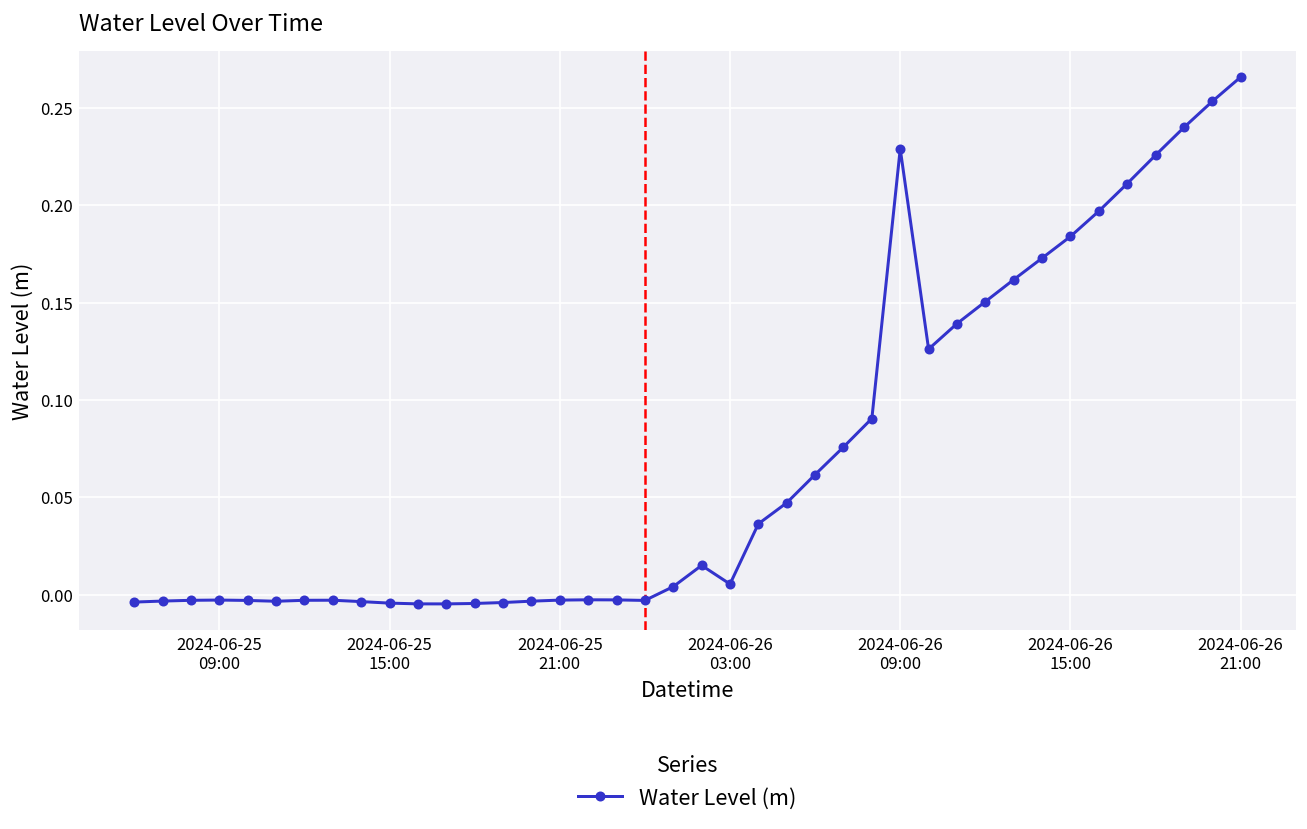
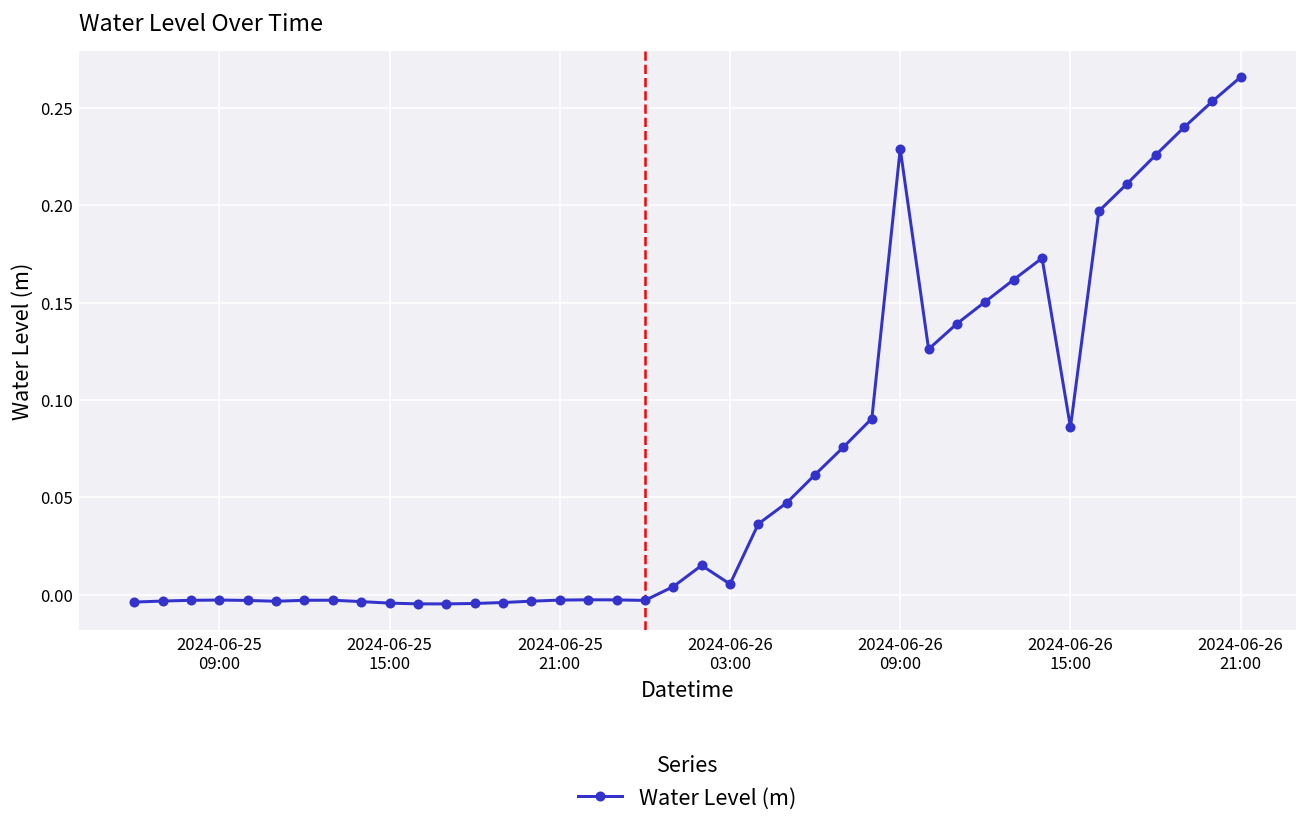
2024-06-26 15:00: 0.184 -> 0.086
